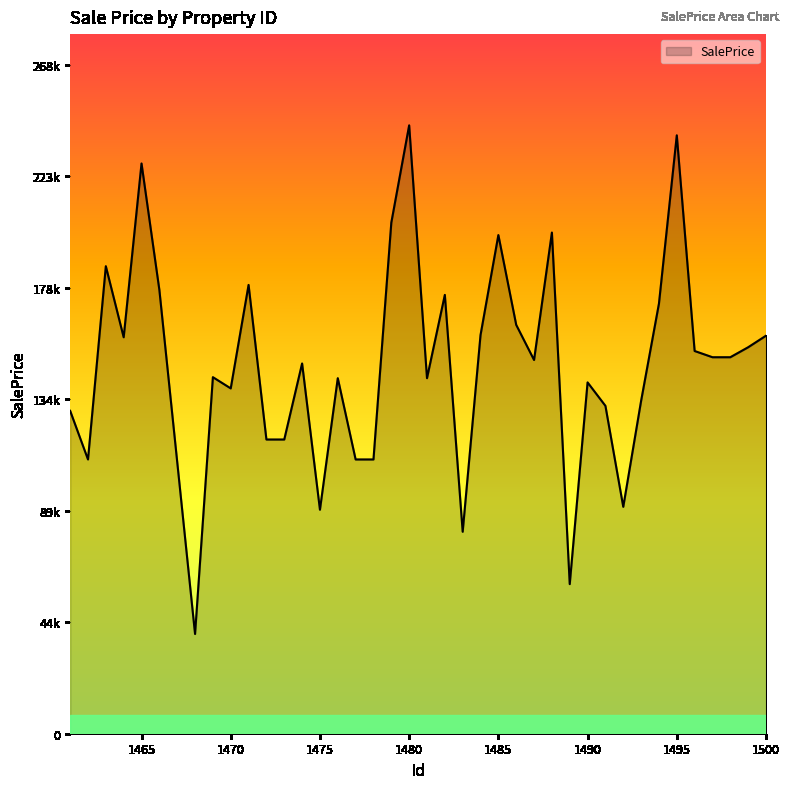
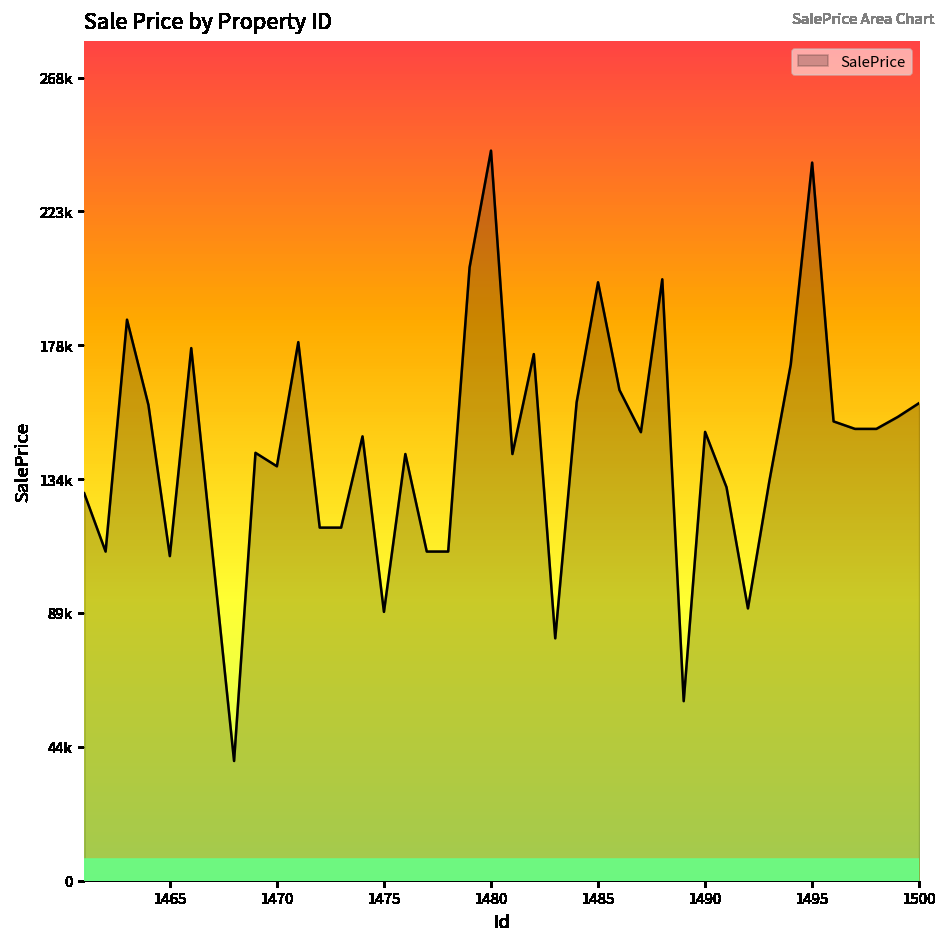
1465: 229000 -> 108000
1490: 141000 -> 150000
